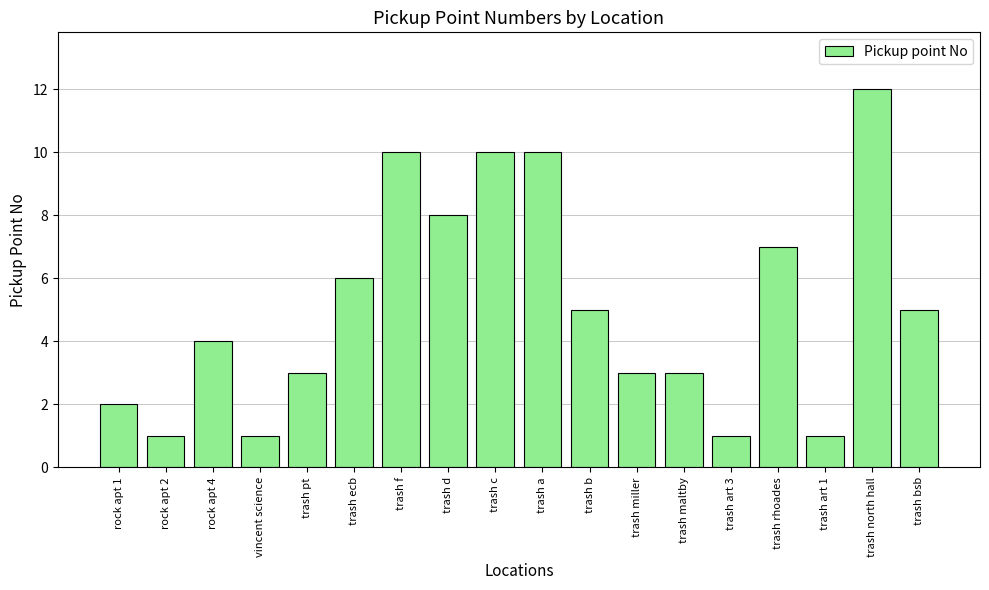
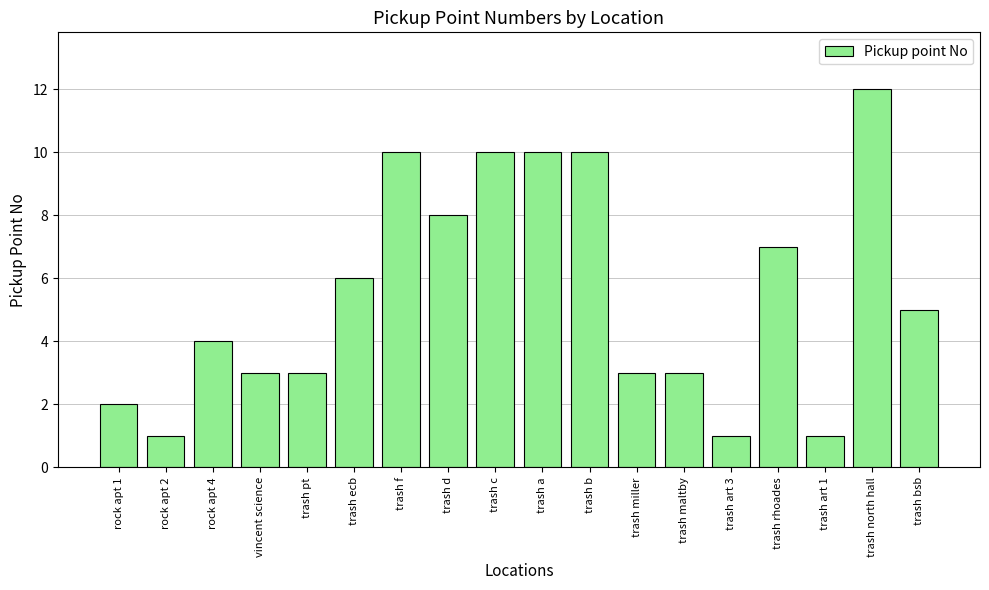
vincent science: 1 -> 3
trash b: 5 -> 10
